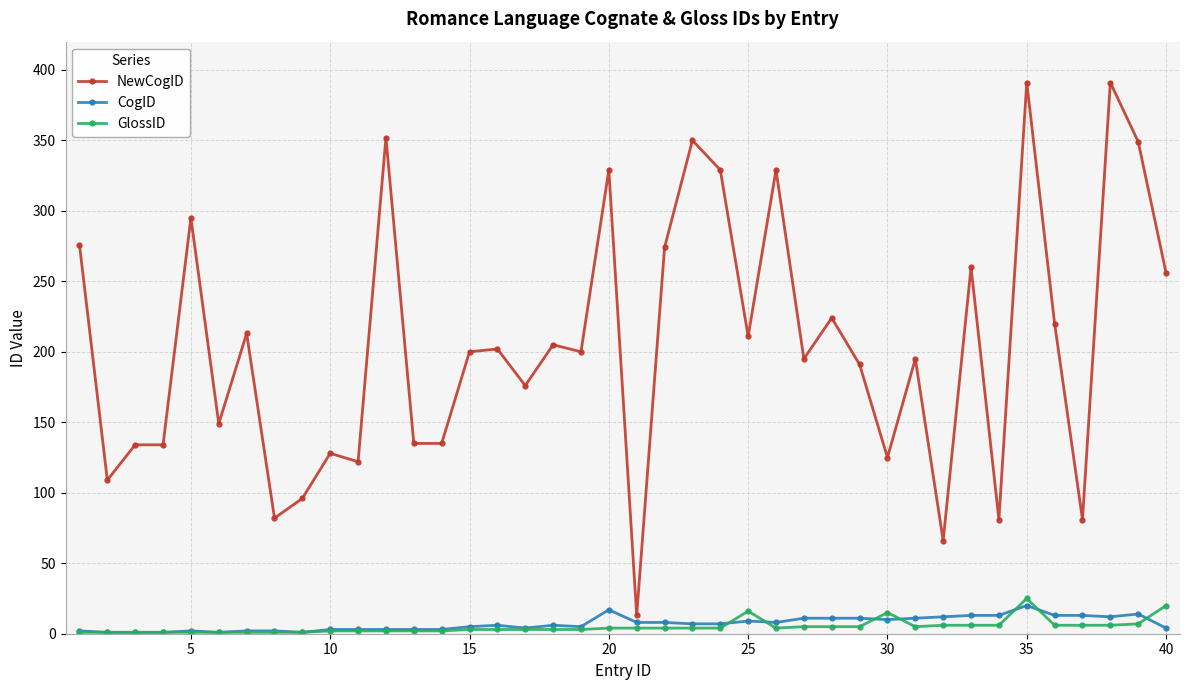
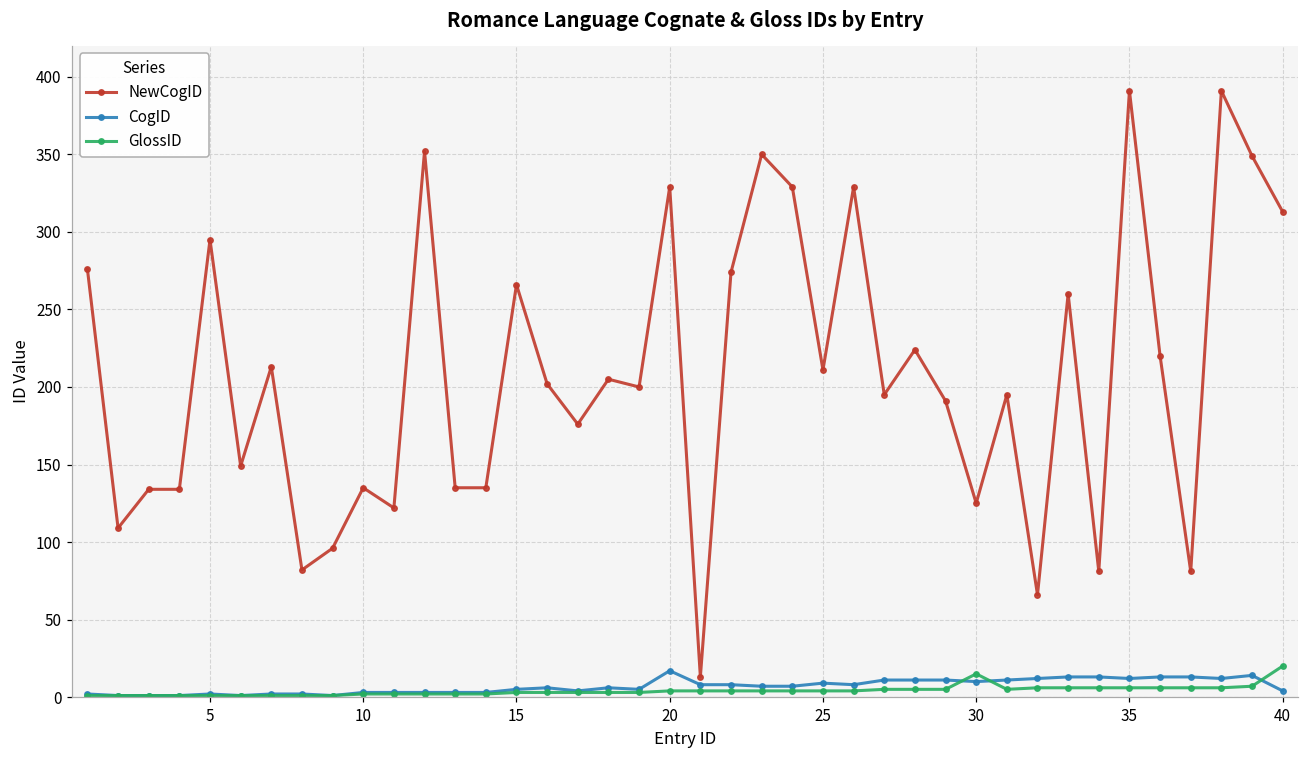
NewCogID, 10: 128 -> 135
NewCogID, 15: 200 -> 266
GlossID, 25: 16 -> 4
CogID, 35: 20 -> 12
GlossID, 35: 25 -> 6
NewCogID, 40: 256 -> 313
